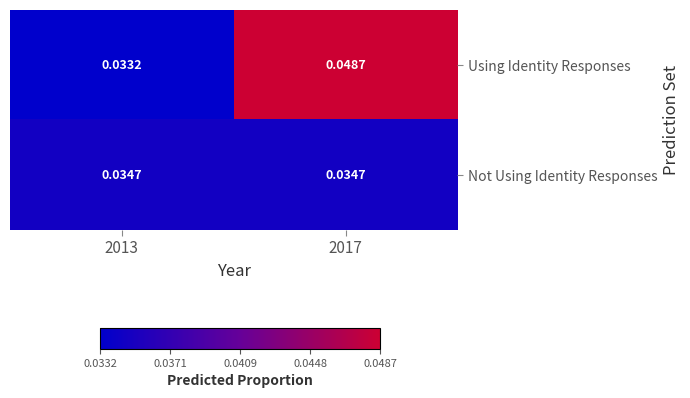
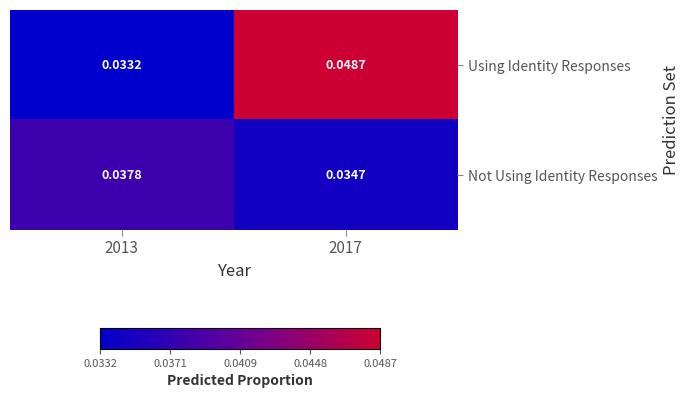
Not Using Identity Responses, 2013: 0.0347 -> 0.0378
